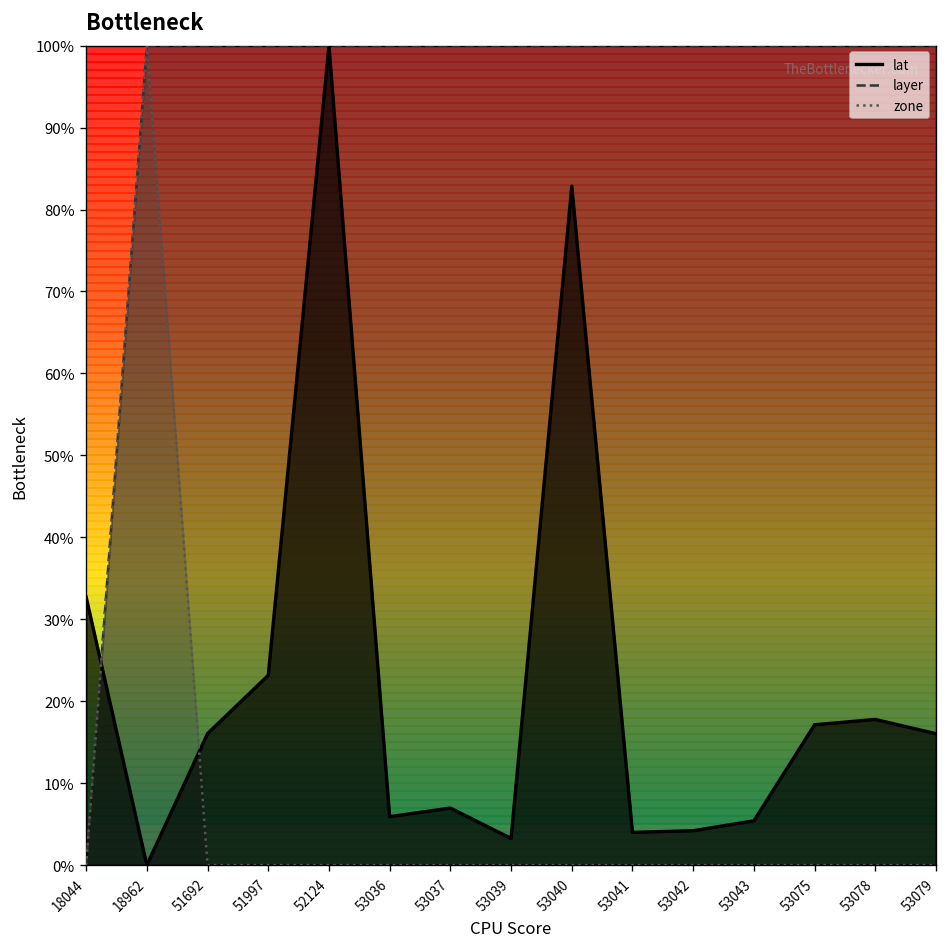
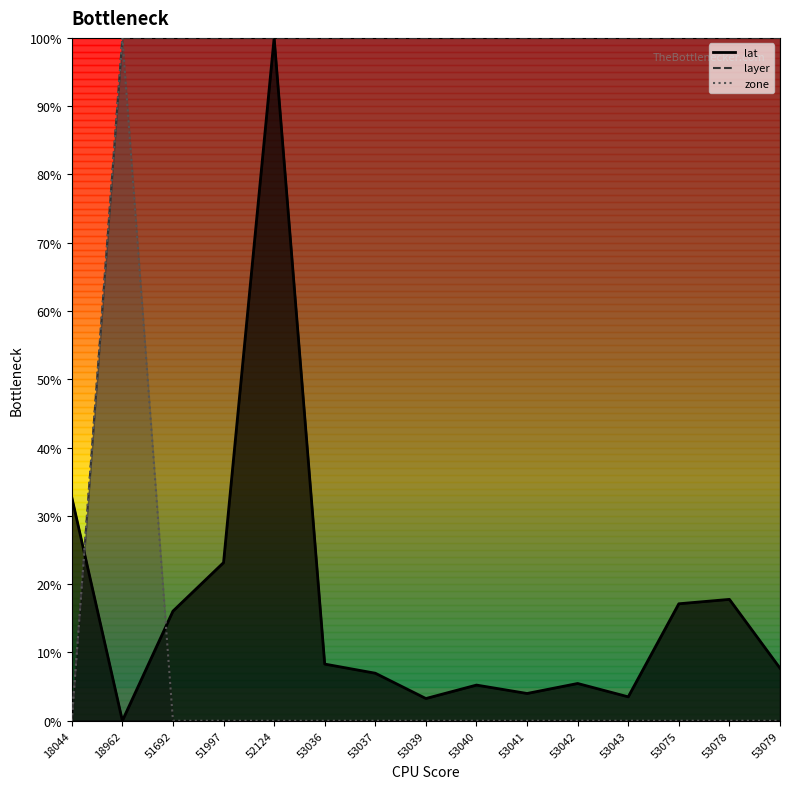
lat, 53036: 6% -> 8%
lat, 53040: 83% -> 5%
lat, 53042: 4% -> 5%
lat, 53043: 5% -> 3%
lat, 53079: 16% -> 8%
